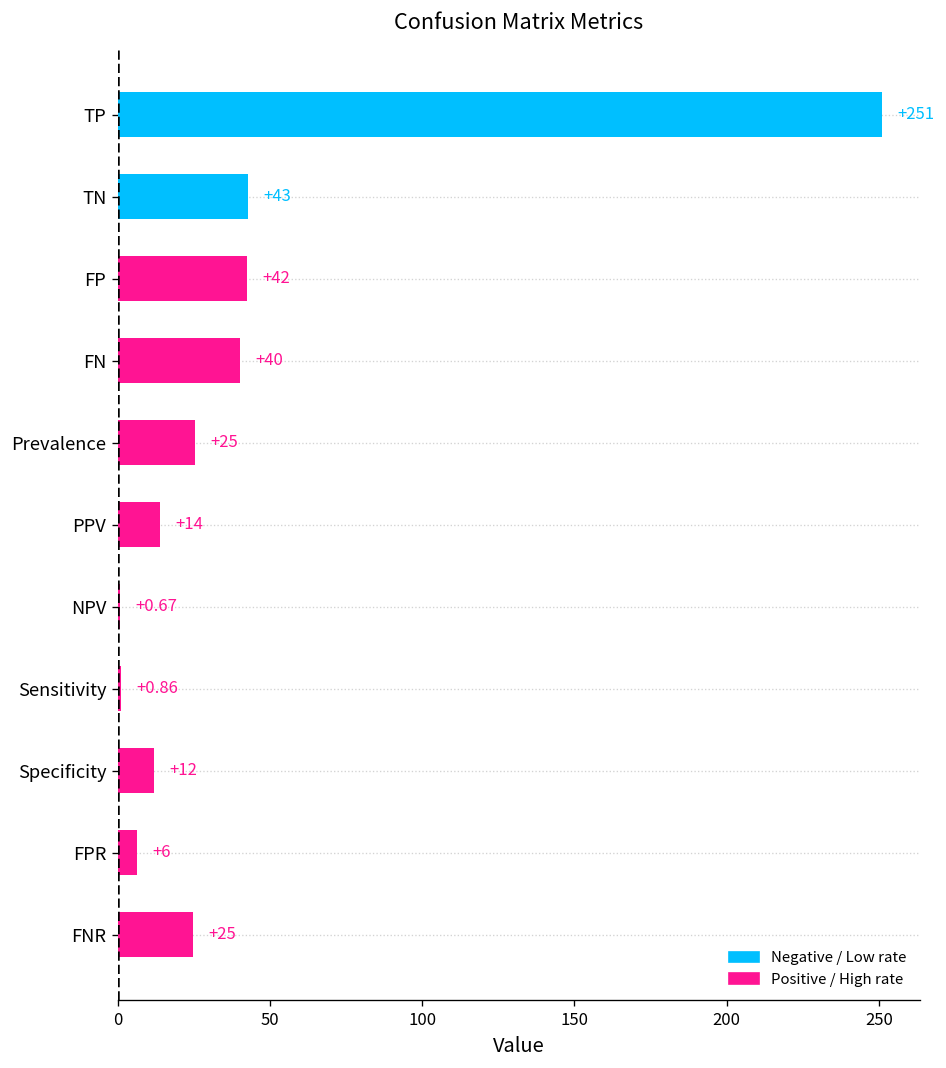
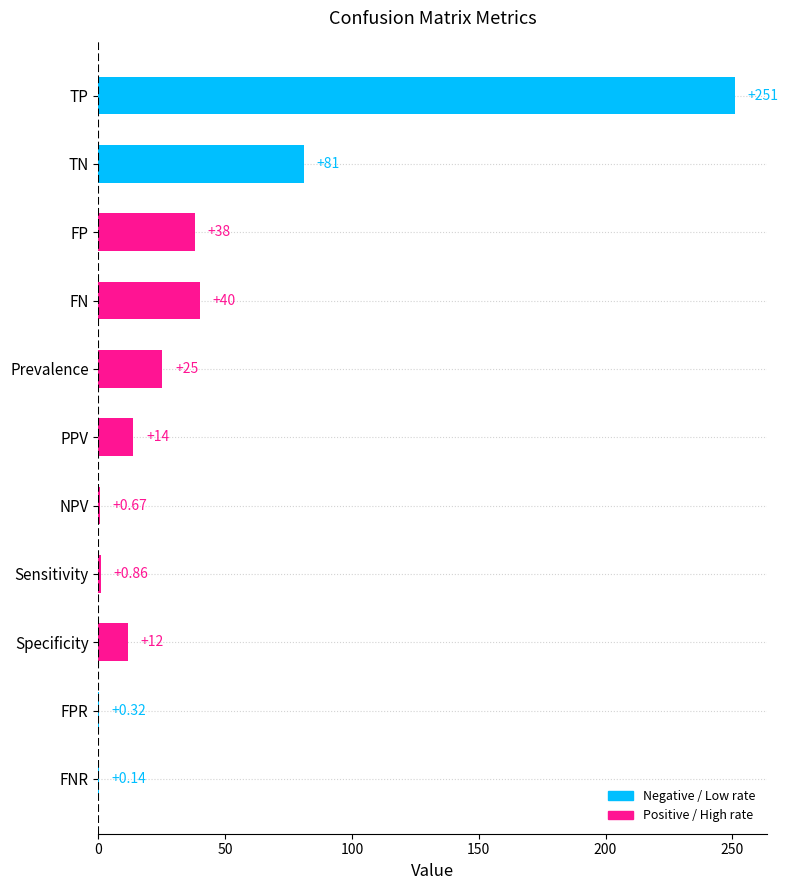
TN: +43 -> +81
FP: +42 -> +38
FPR: +6 -> +0.32
FNR: +25 -> +0.14
